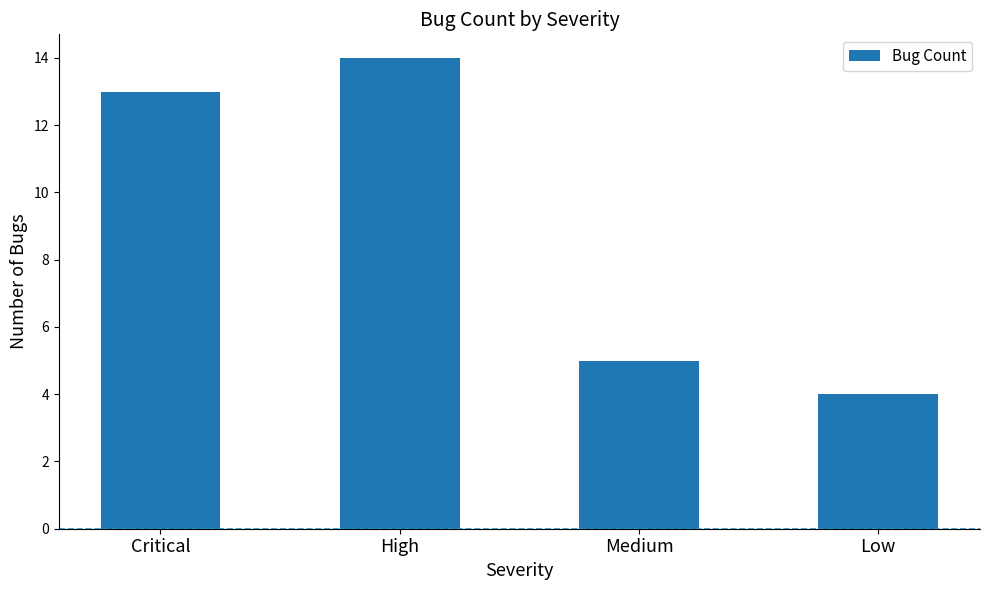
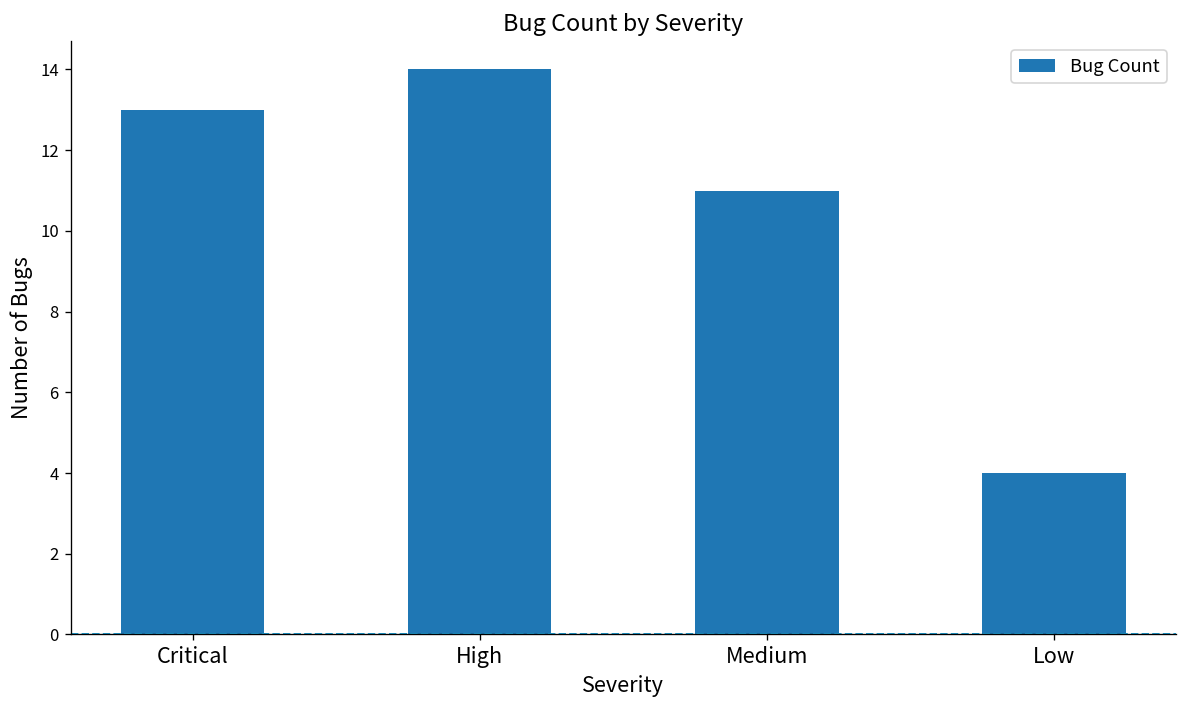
Medium: 5 -> 11
